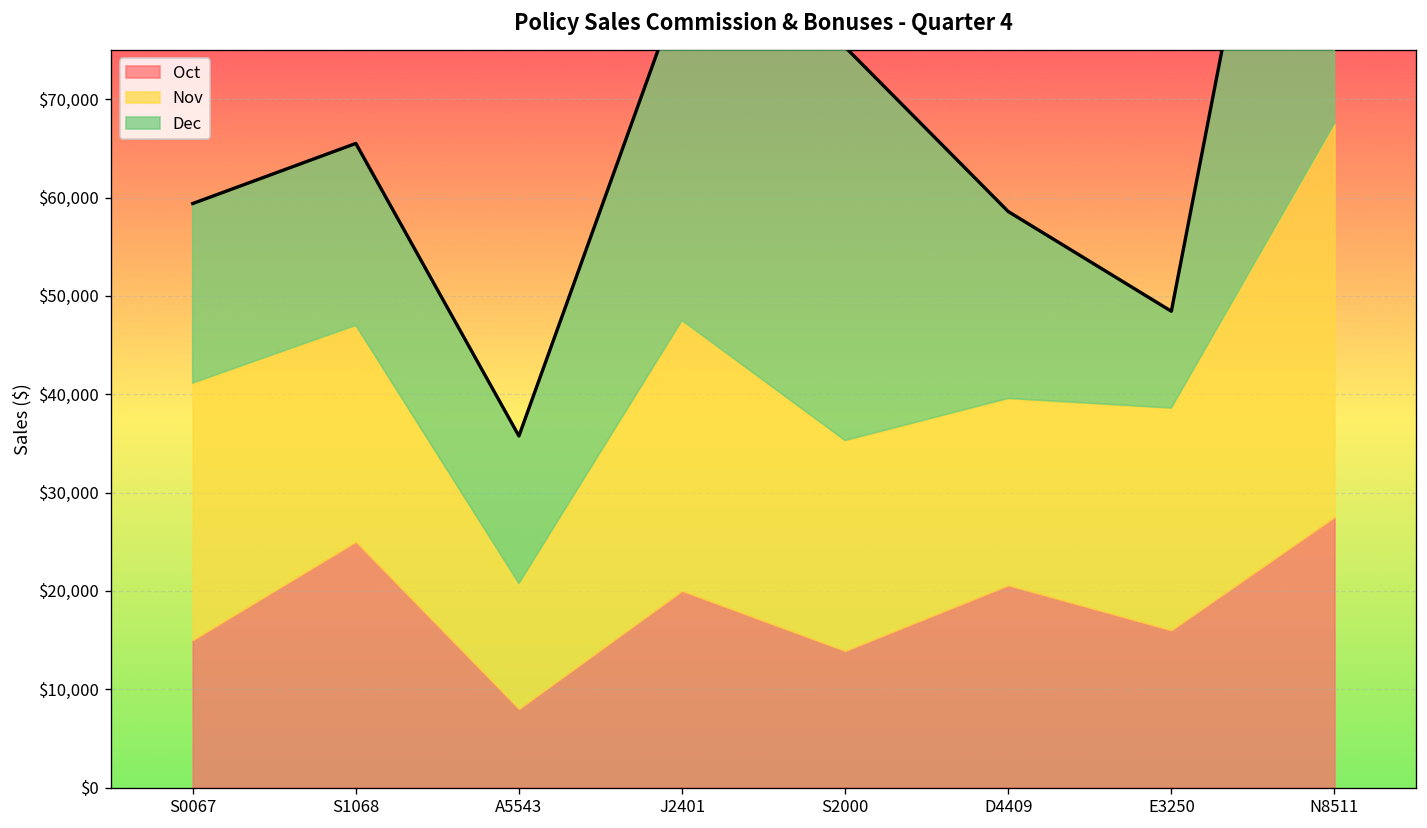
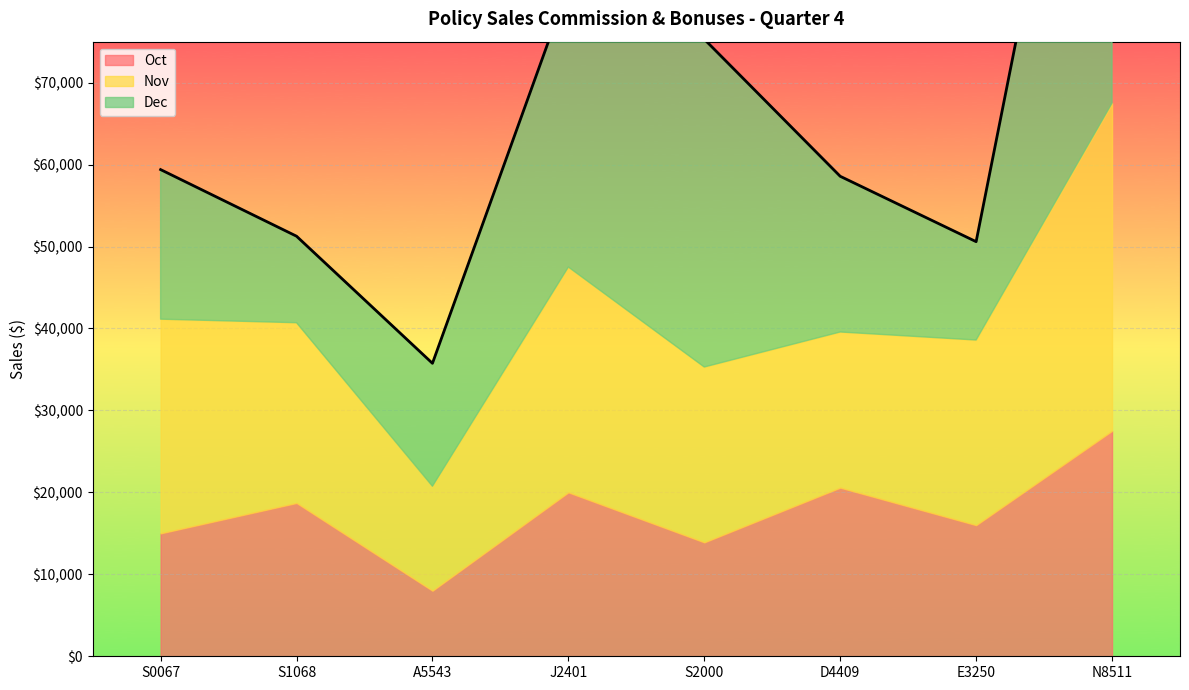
Oct, S1068: $25,000 -> $19,000
Dec, S1068: $19,000 -> $11,000
Dec, E3250: $10,000 -> $12,000
